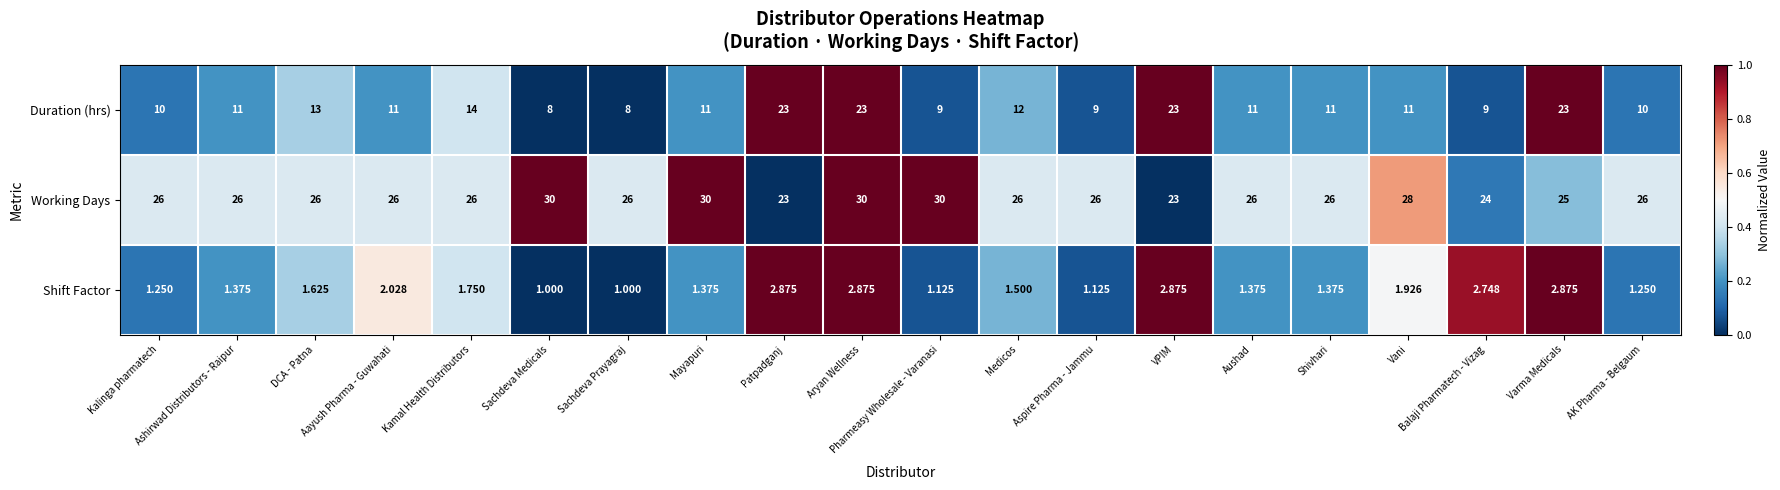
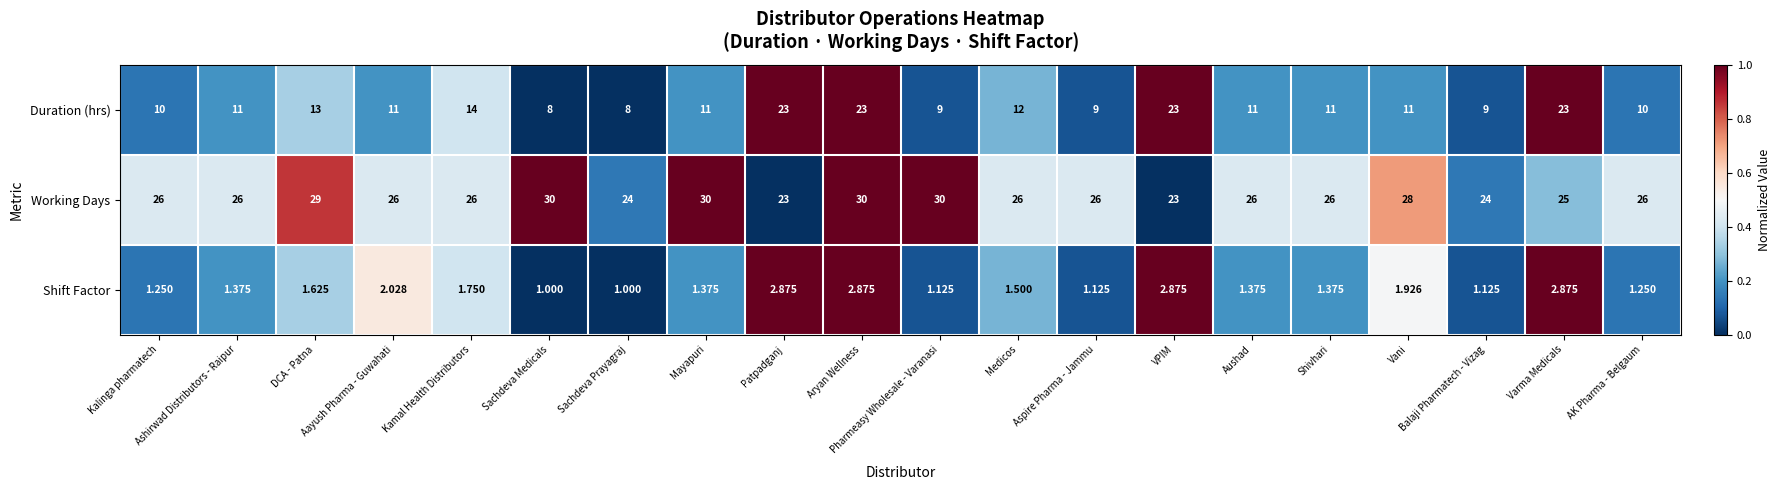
Working Days, DCA - Patna: 26 -> 29
Working Days, Sachdeva Prayagraj: 26 -> 24
Shift Factor, Balaji Pharmatech - Vizag: 2.748 -> 1.125
